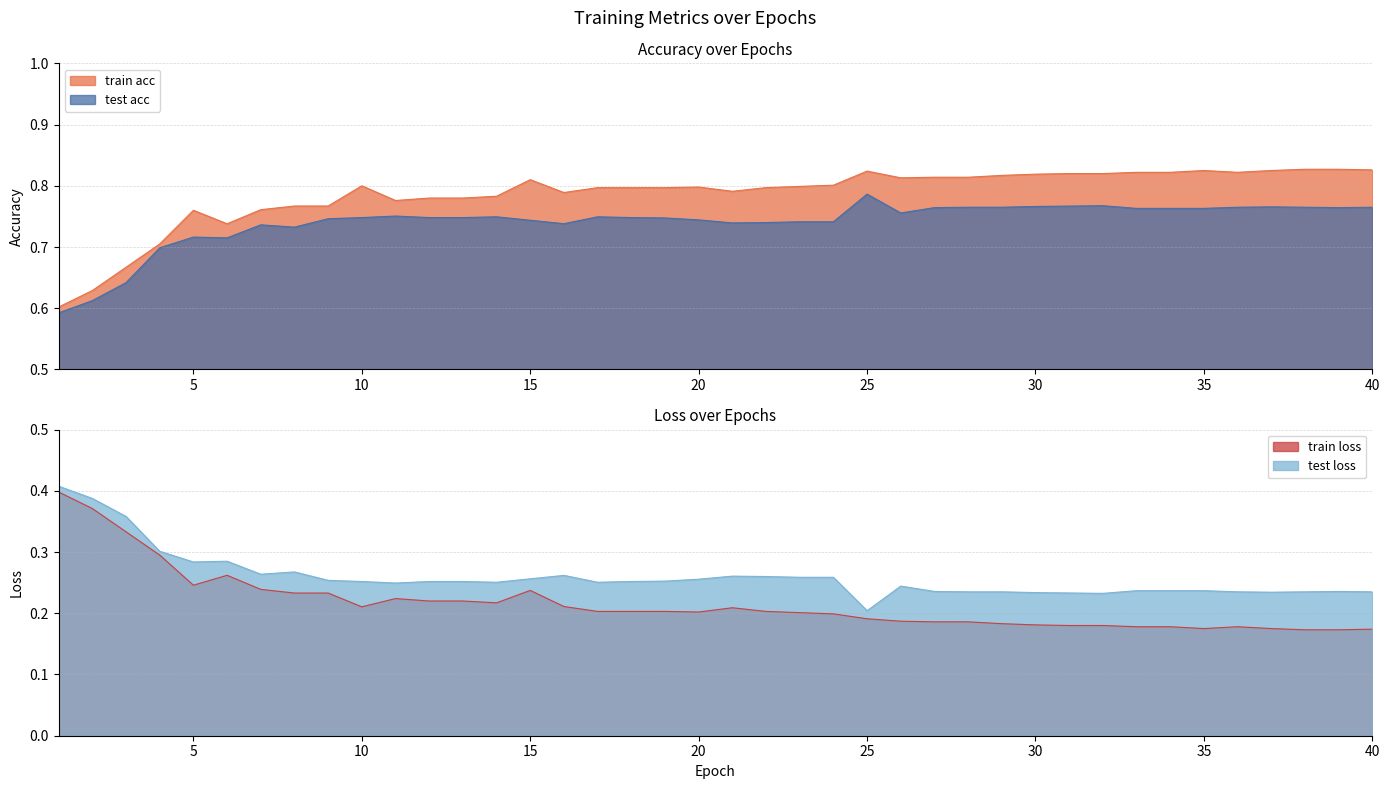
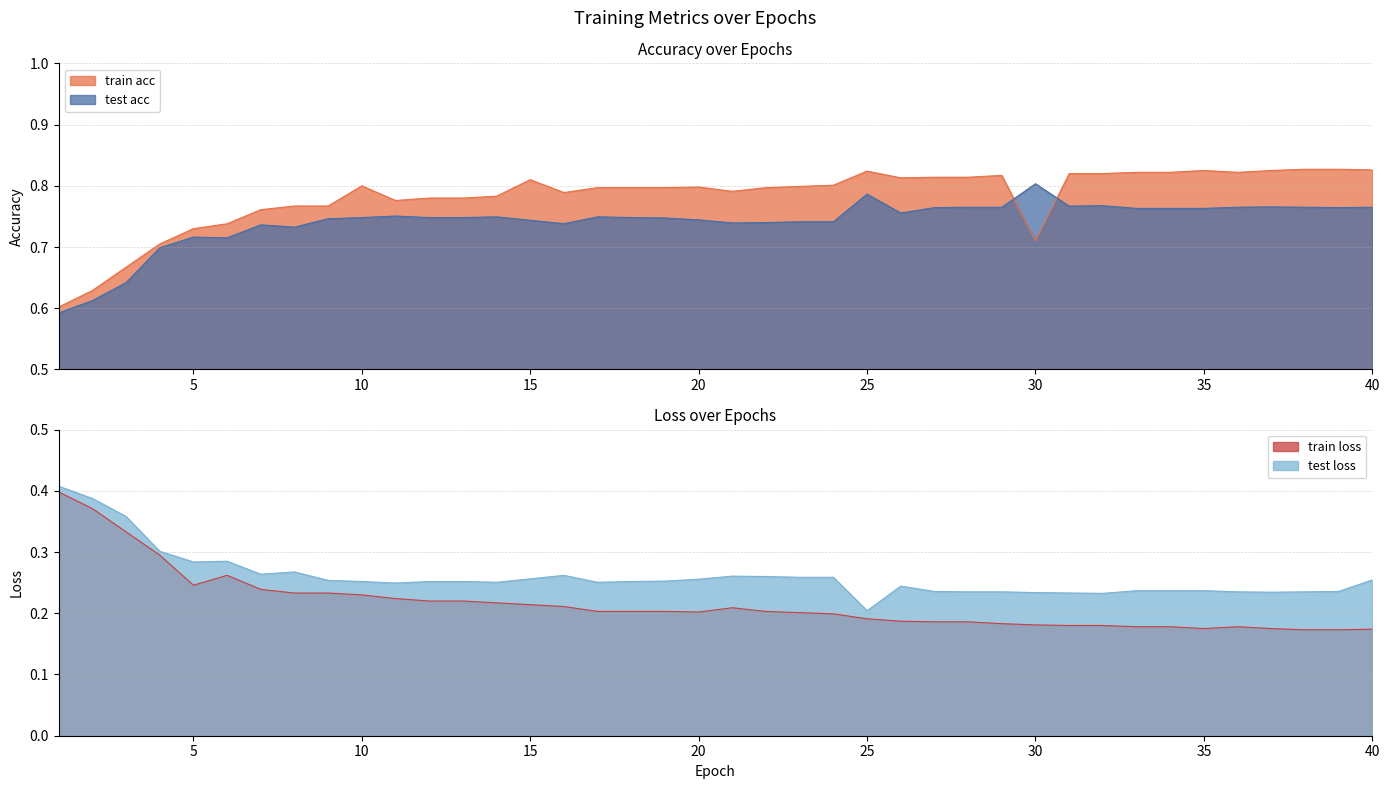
Accuracy over Epochs, train acc, 5: 0.76 -> 0.73
Accuracy over Epochs, train acc, 30: 0.82 -> 0.71
Accuracy over Epochs, test acc, 30: 0.77 -> 0.80
Loss over Epochs, train loss, 10: 0.21 -> 0.23
Loss over Epochs, train loss, 15: 0.24 -> 0.21
Loss over Epochs, test loss, 40: 0.24 -> 0.25
